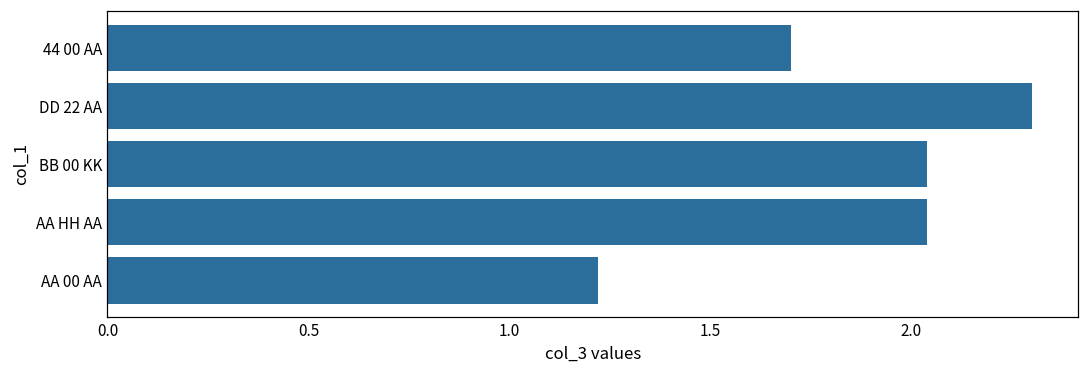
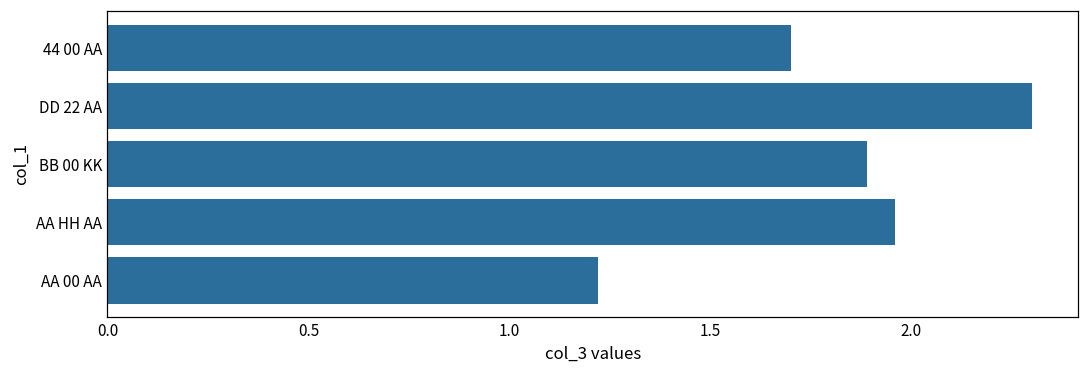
BB 00 KK: 2.04 -> 1.89
AA HH AA: 2.04 -> 1.96
